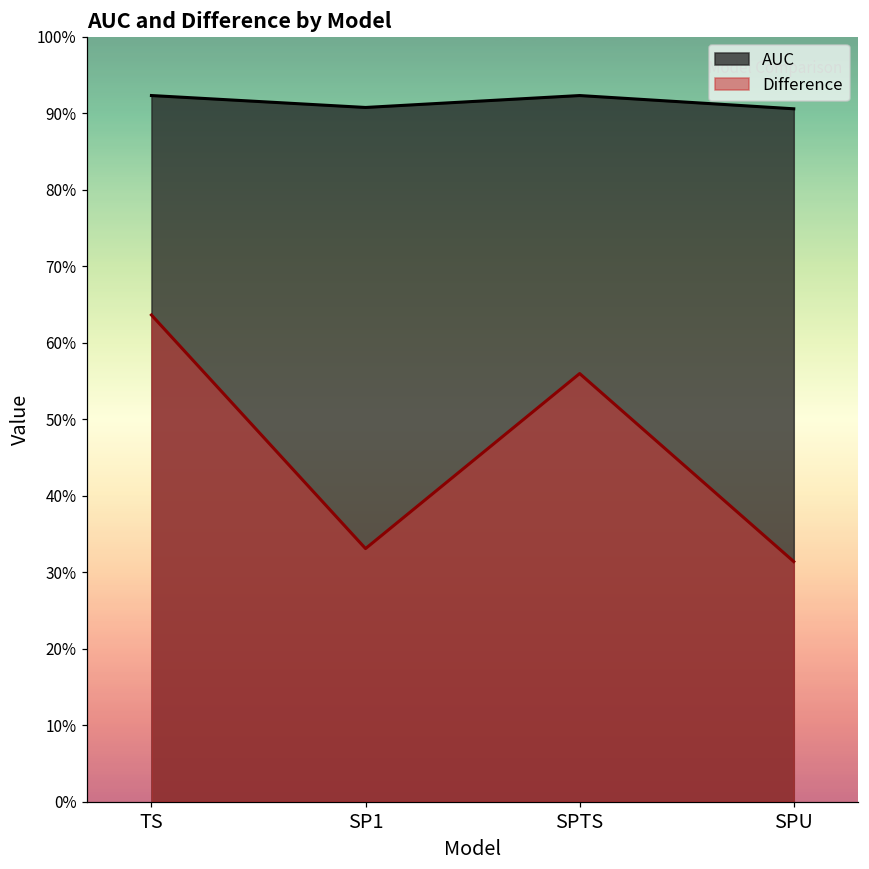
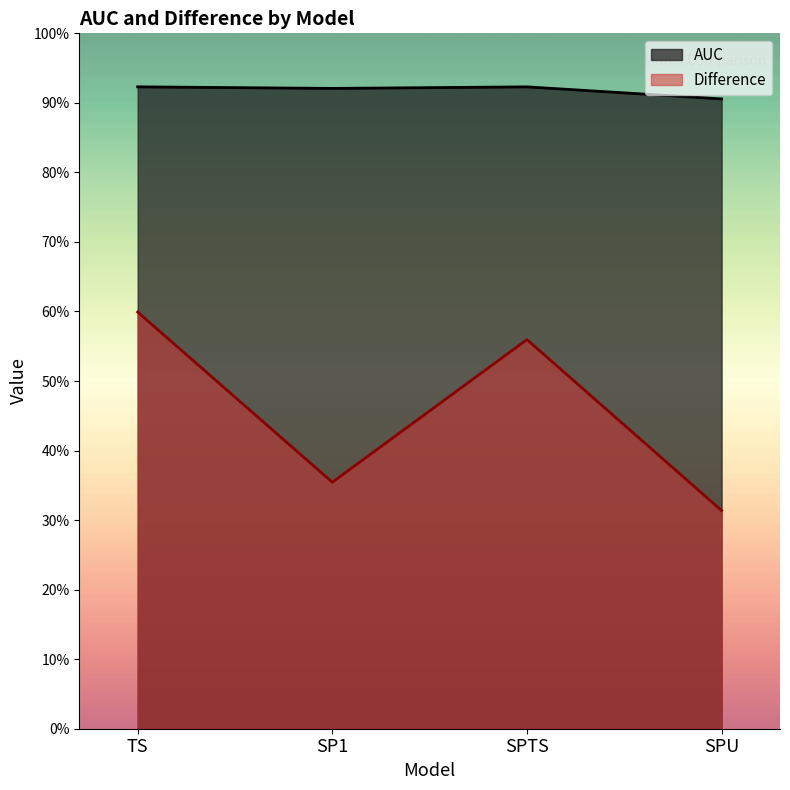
Difference, TS: 64% -> 60%
AUC, SP1: 91% -> 92%
Difference, SP1: 33% -> 35%
